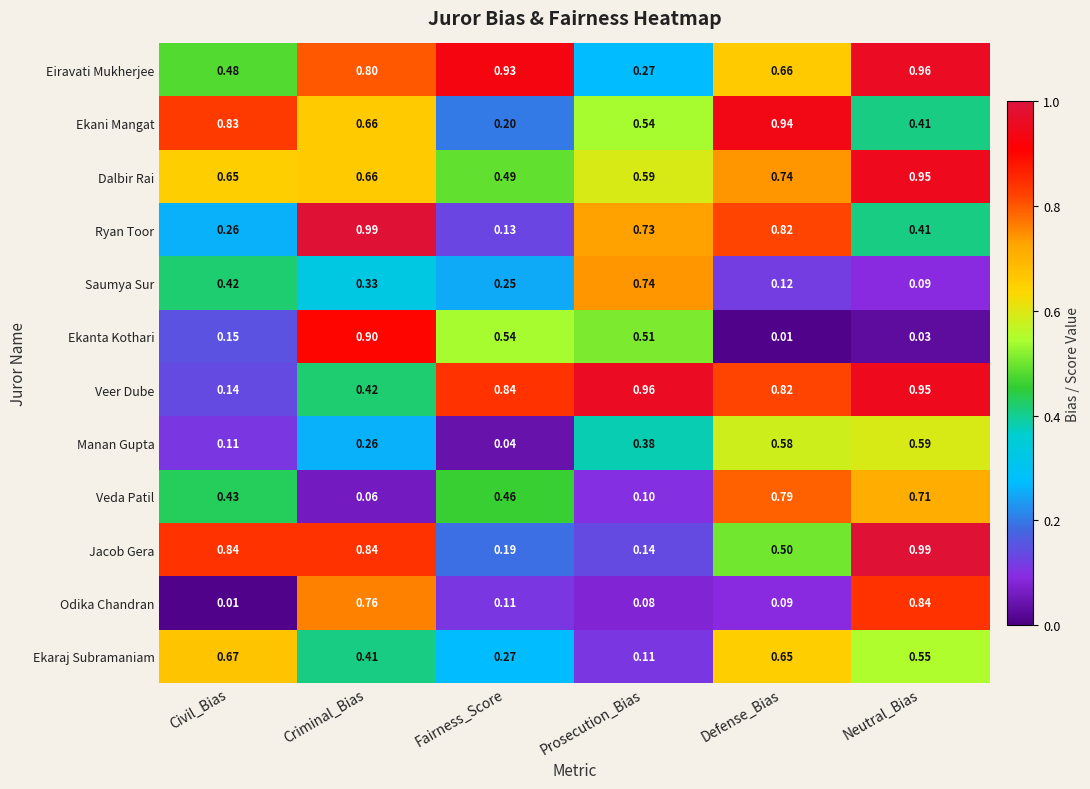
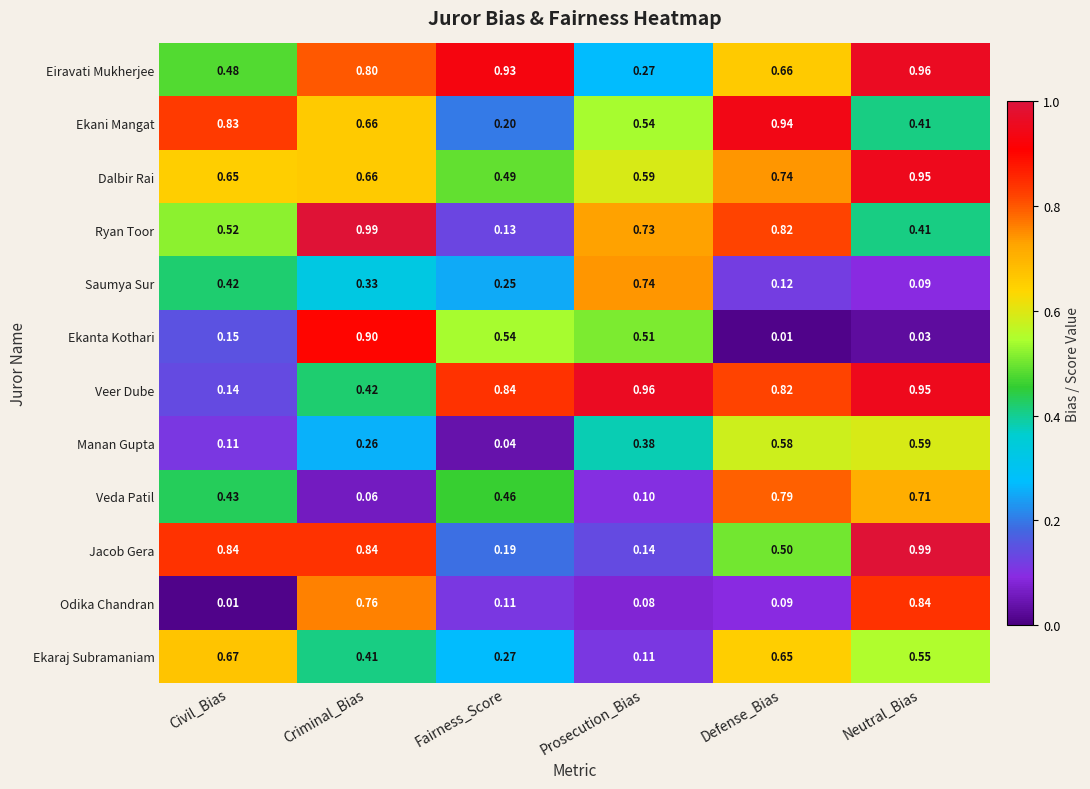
Ryan Toor, Civil_Bias: 0.26 -> 0.52
